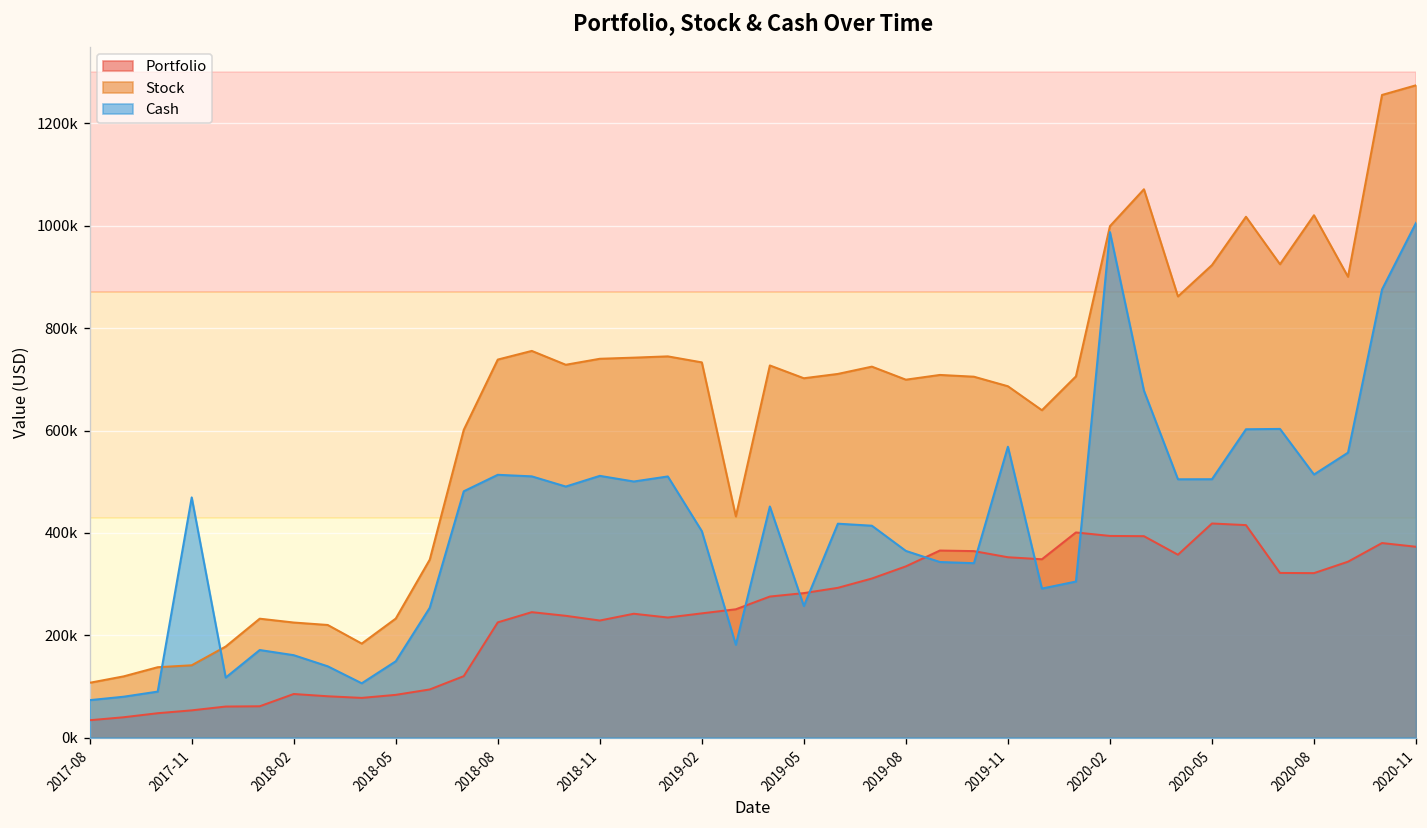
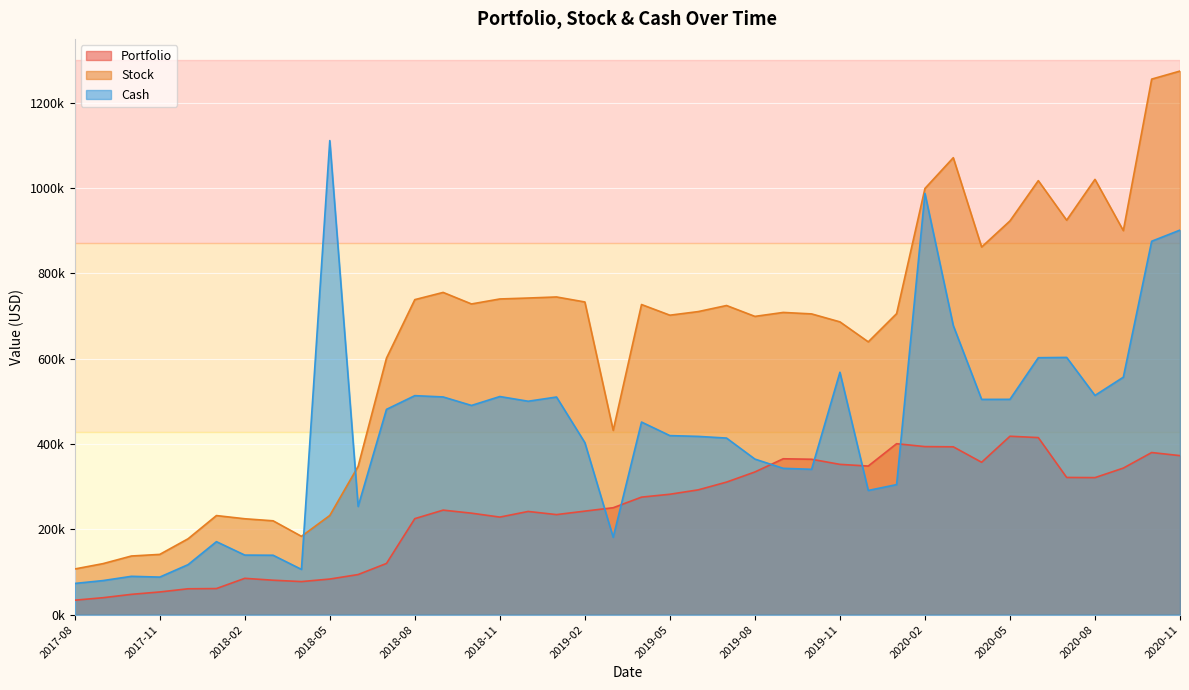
Cash, 2017-11: 470000 -> 90000
Cash, 2018-02: 160000 -> 140000
Cash, 2018-05: 150000 -> 1110000
Cash, 2019-05: 260000 -> 420000
Cash, 2020-11: 1010000 -> 900000
